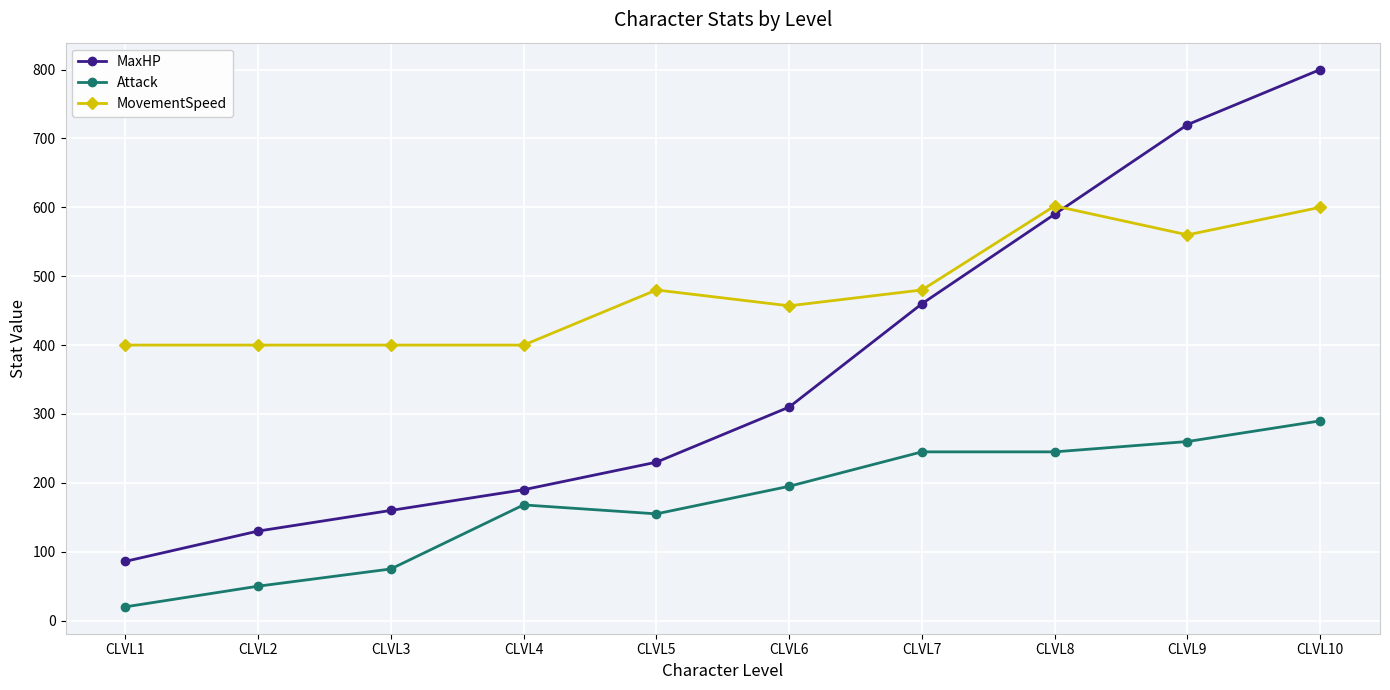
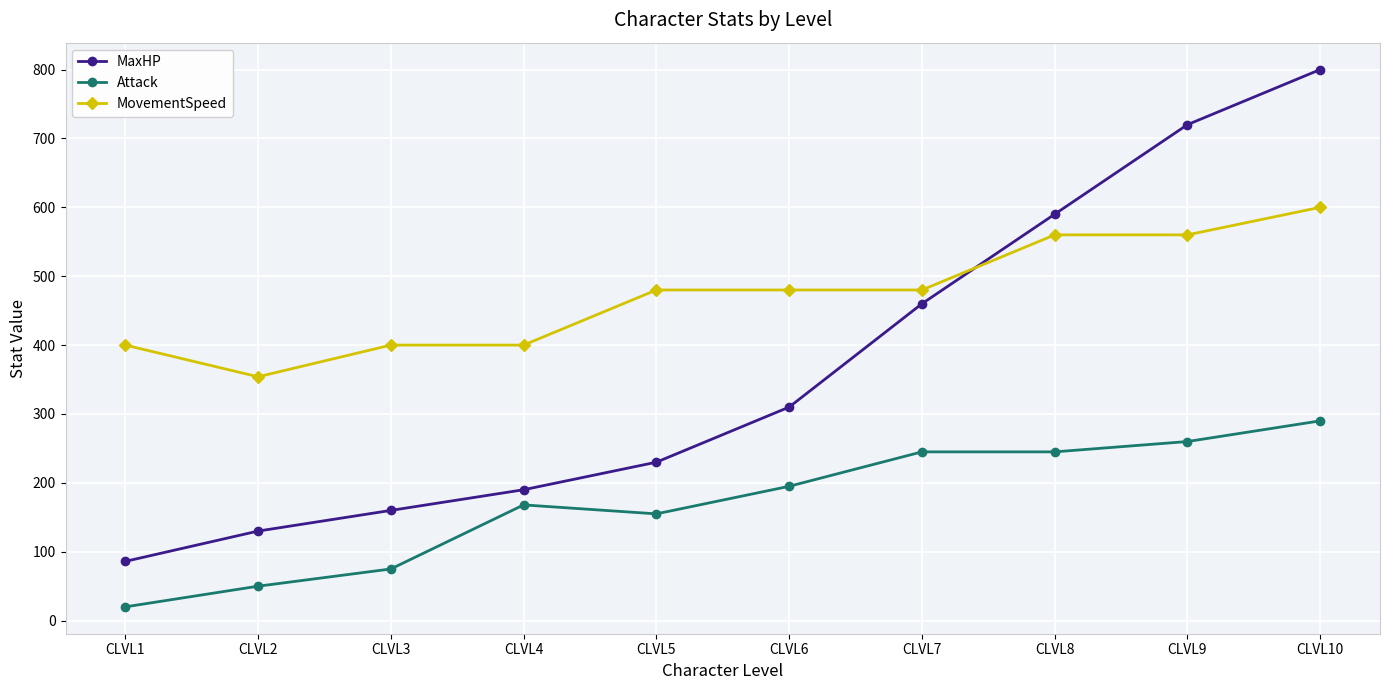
MovementSpeed, CLVL2: 400 -> 350
MovementSpeed, CLVL6: 460 -> 480
MovementSpeed, CLVL8: 600 -> 560
